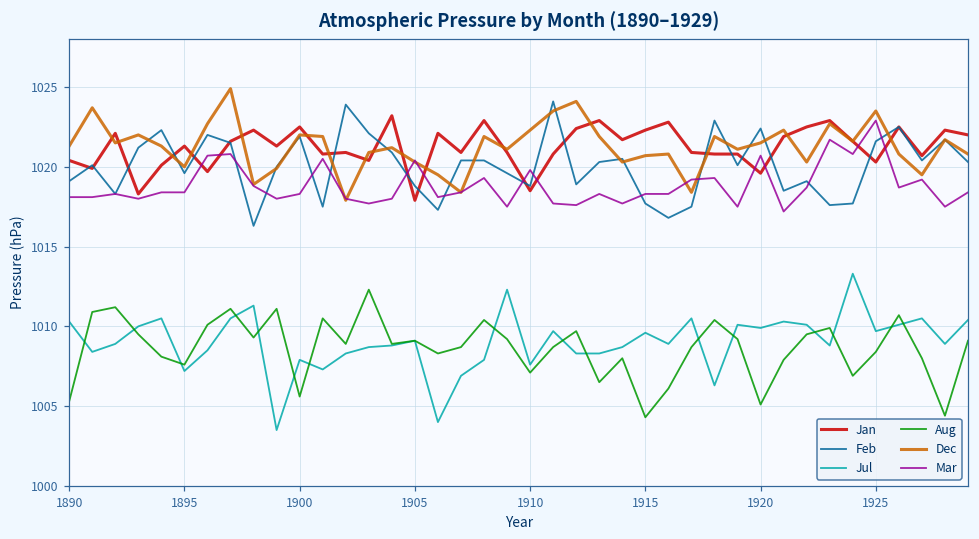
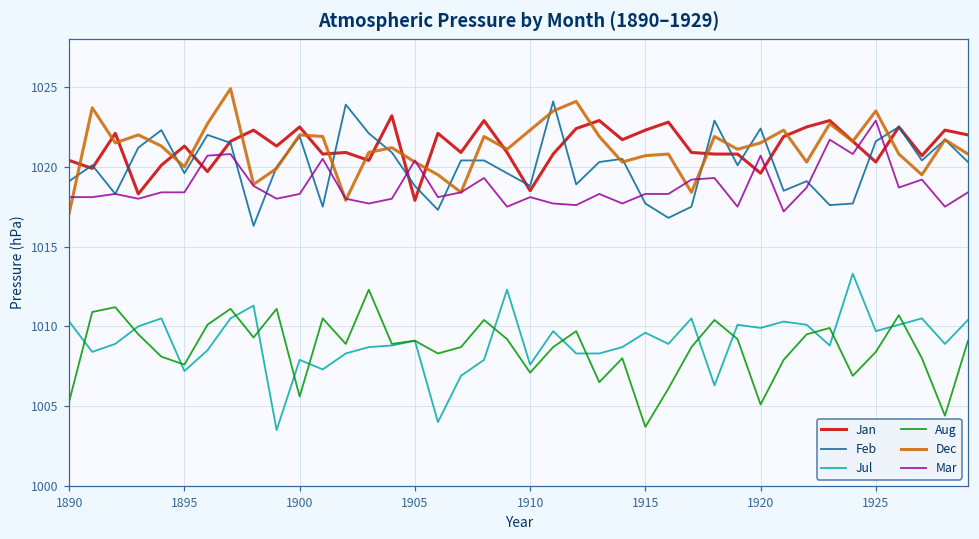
Dec, 1890: 1021.3 -> 1017.1
Mar, 1910: 1019.8 -> 1018.1
Aug, 1915: 1004.3 -> 1003.7
